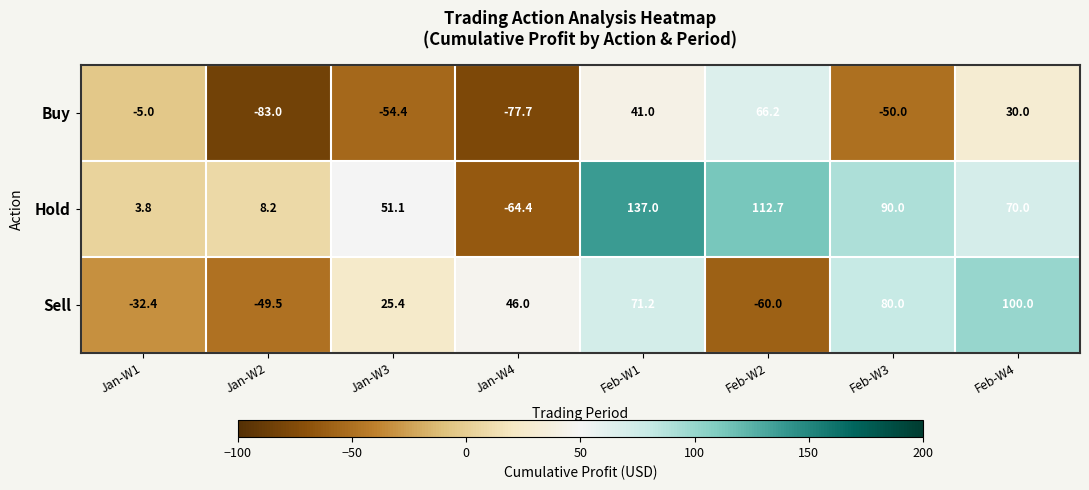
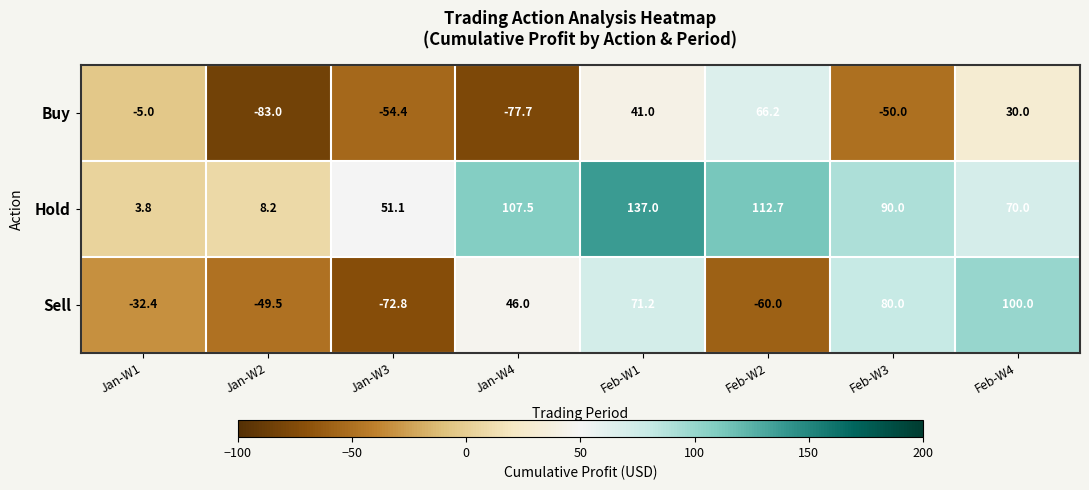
Hold, Jan-W4: -64.4 -> 107.5
Sell, Jan-W3: 25.4 -> -72.8
